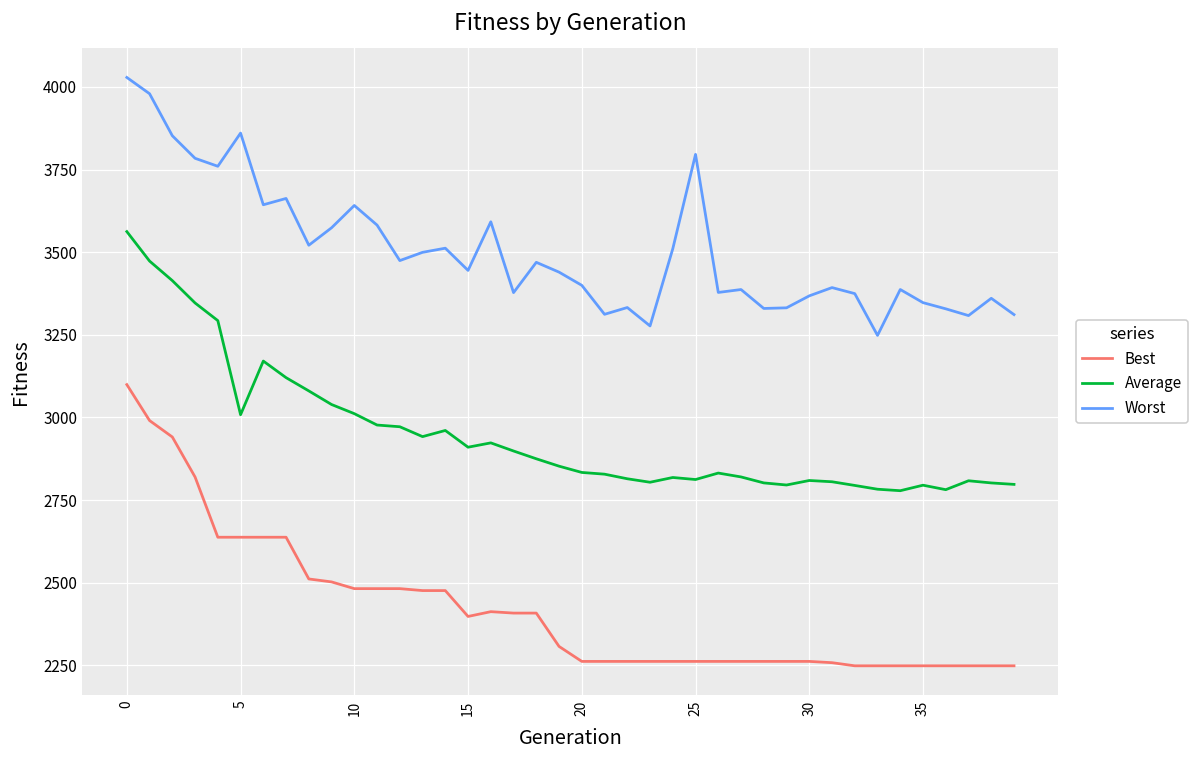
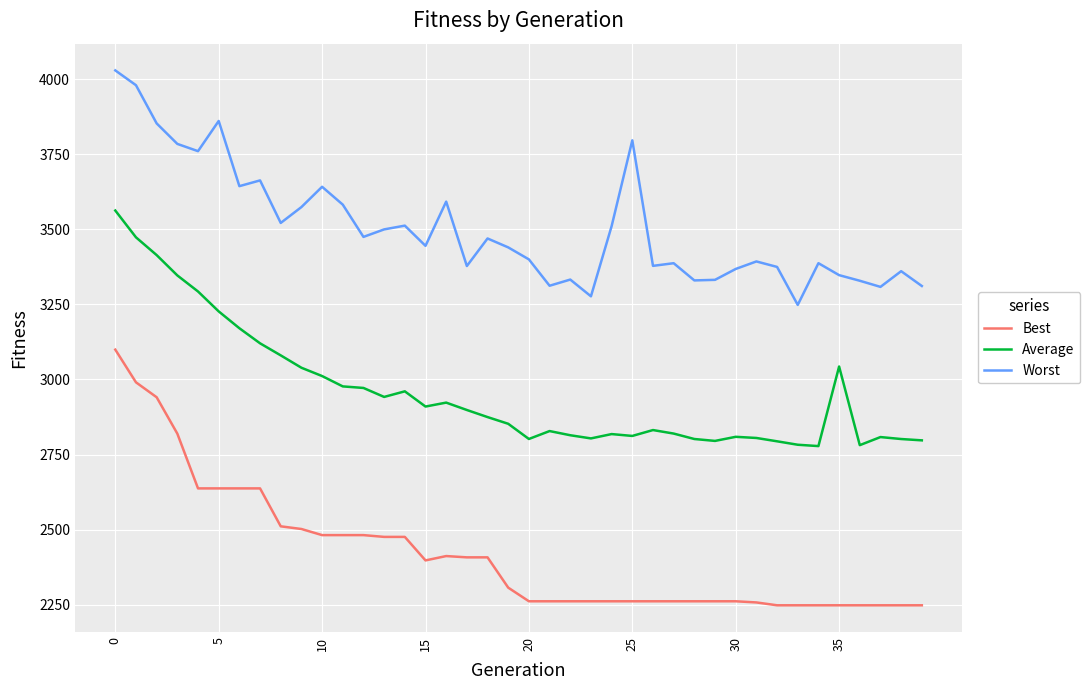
Average, 5: 3010 -> 3230
Average, 20: 2830 -> 2800
Average, 35: 2790 -> 3040
